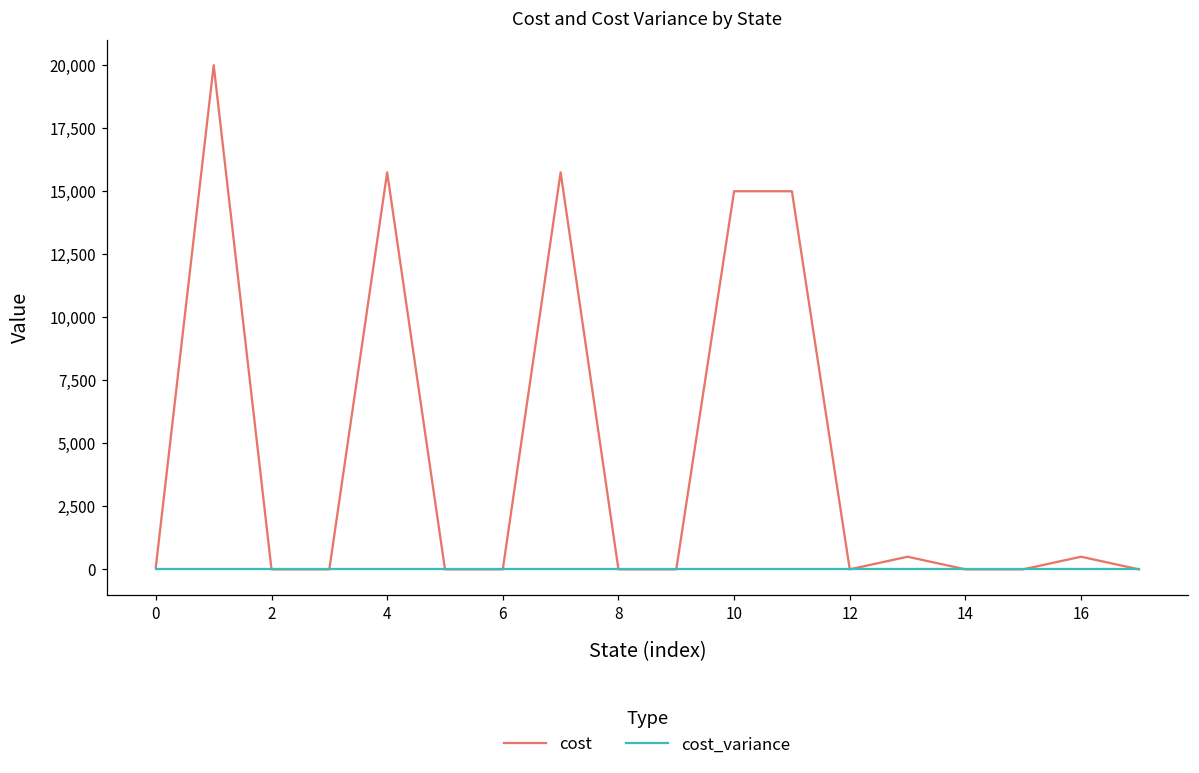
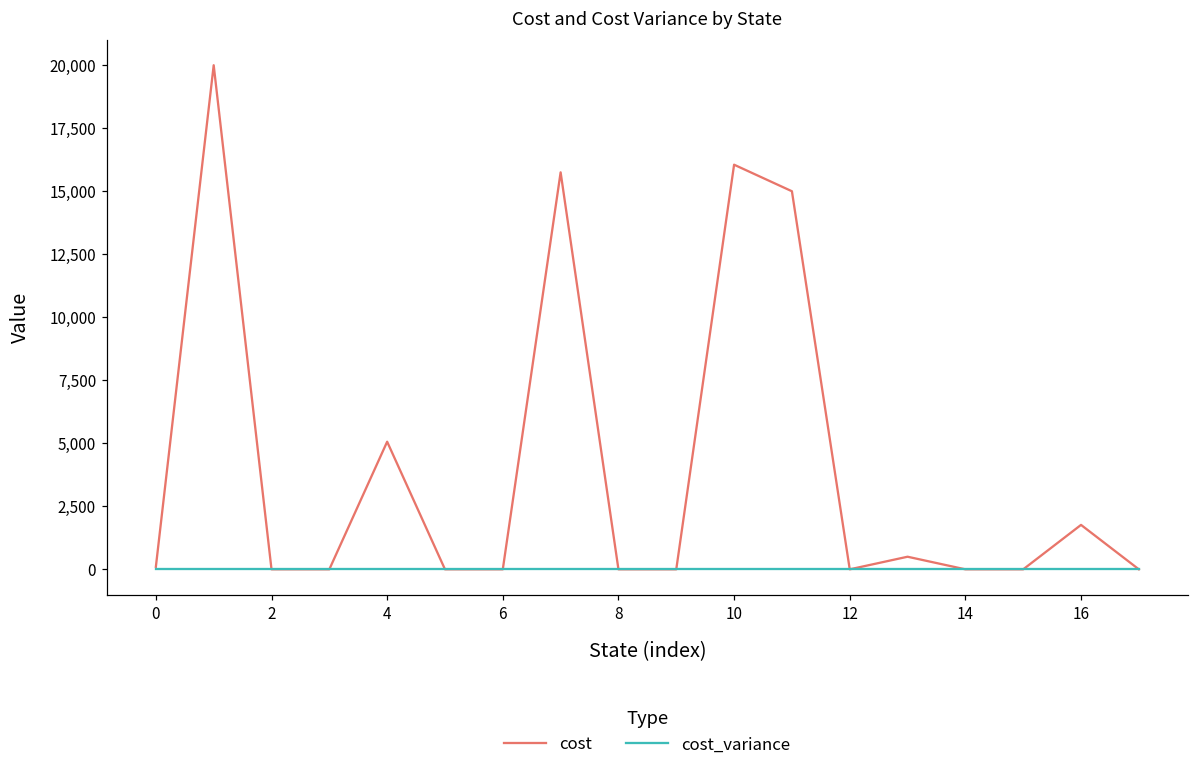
cost, 4: 15,800 -> 5,100
cost, 10: 15,000 -> 16,100
cost, 16: 500 -> 1,800
